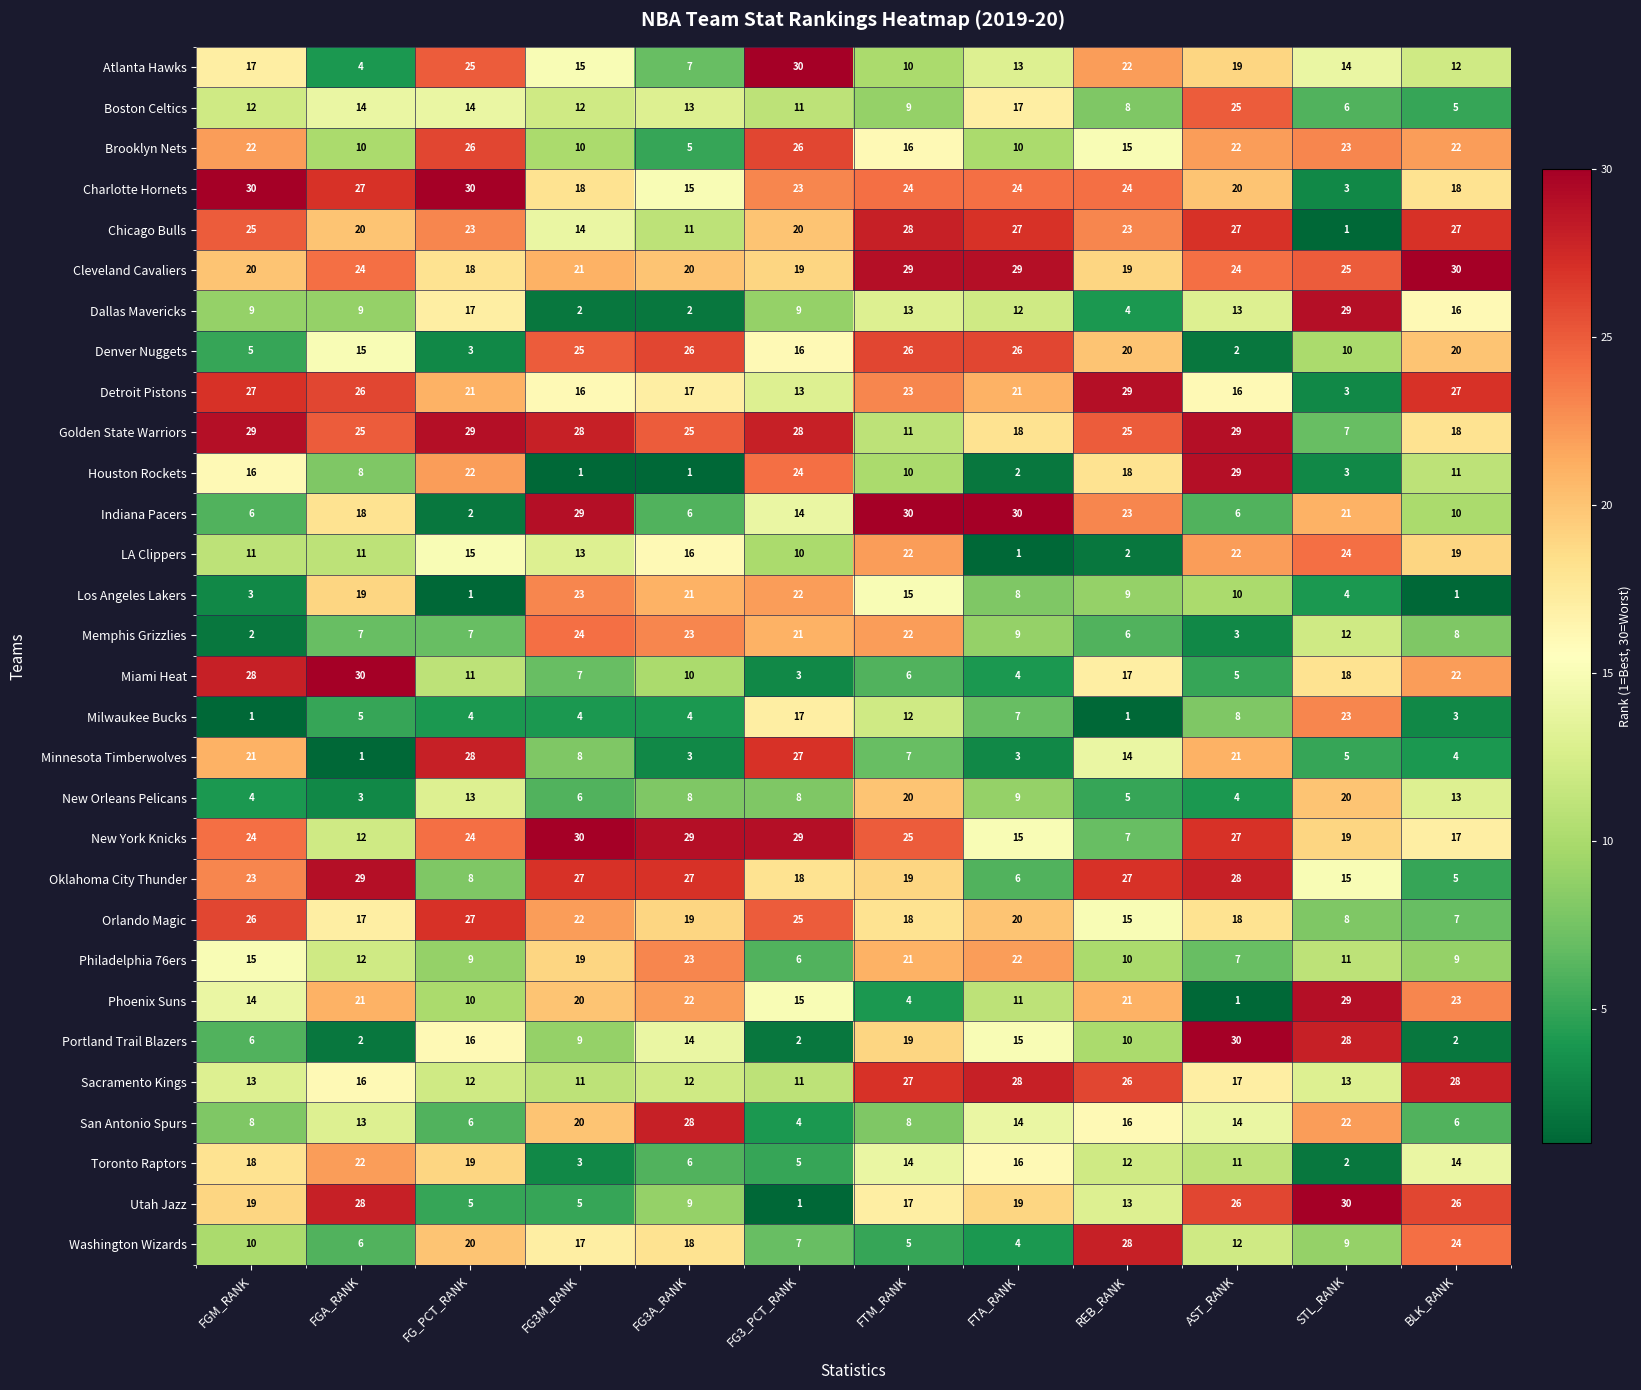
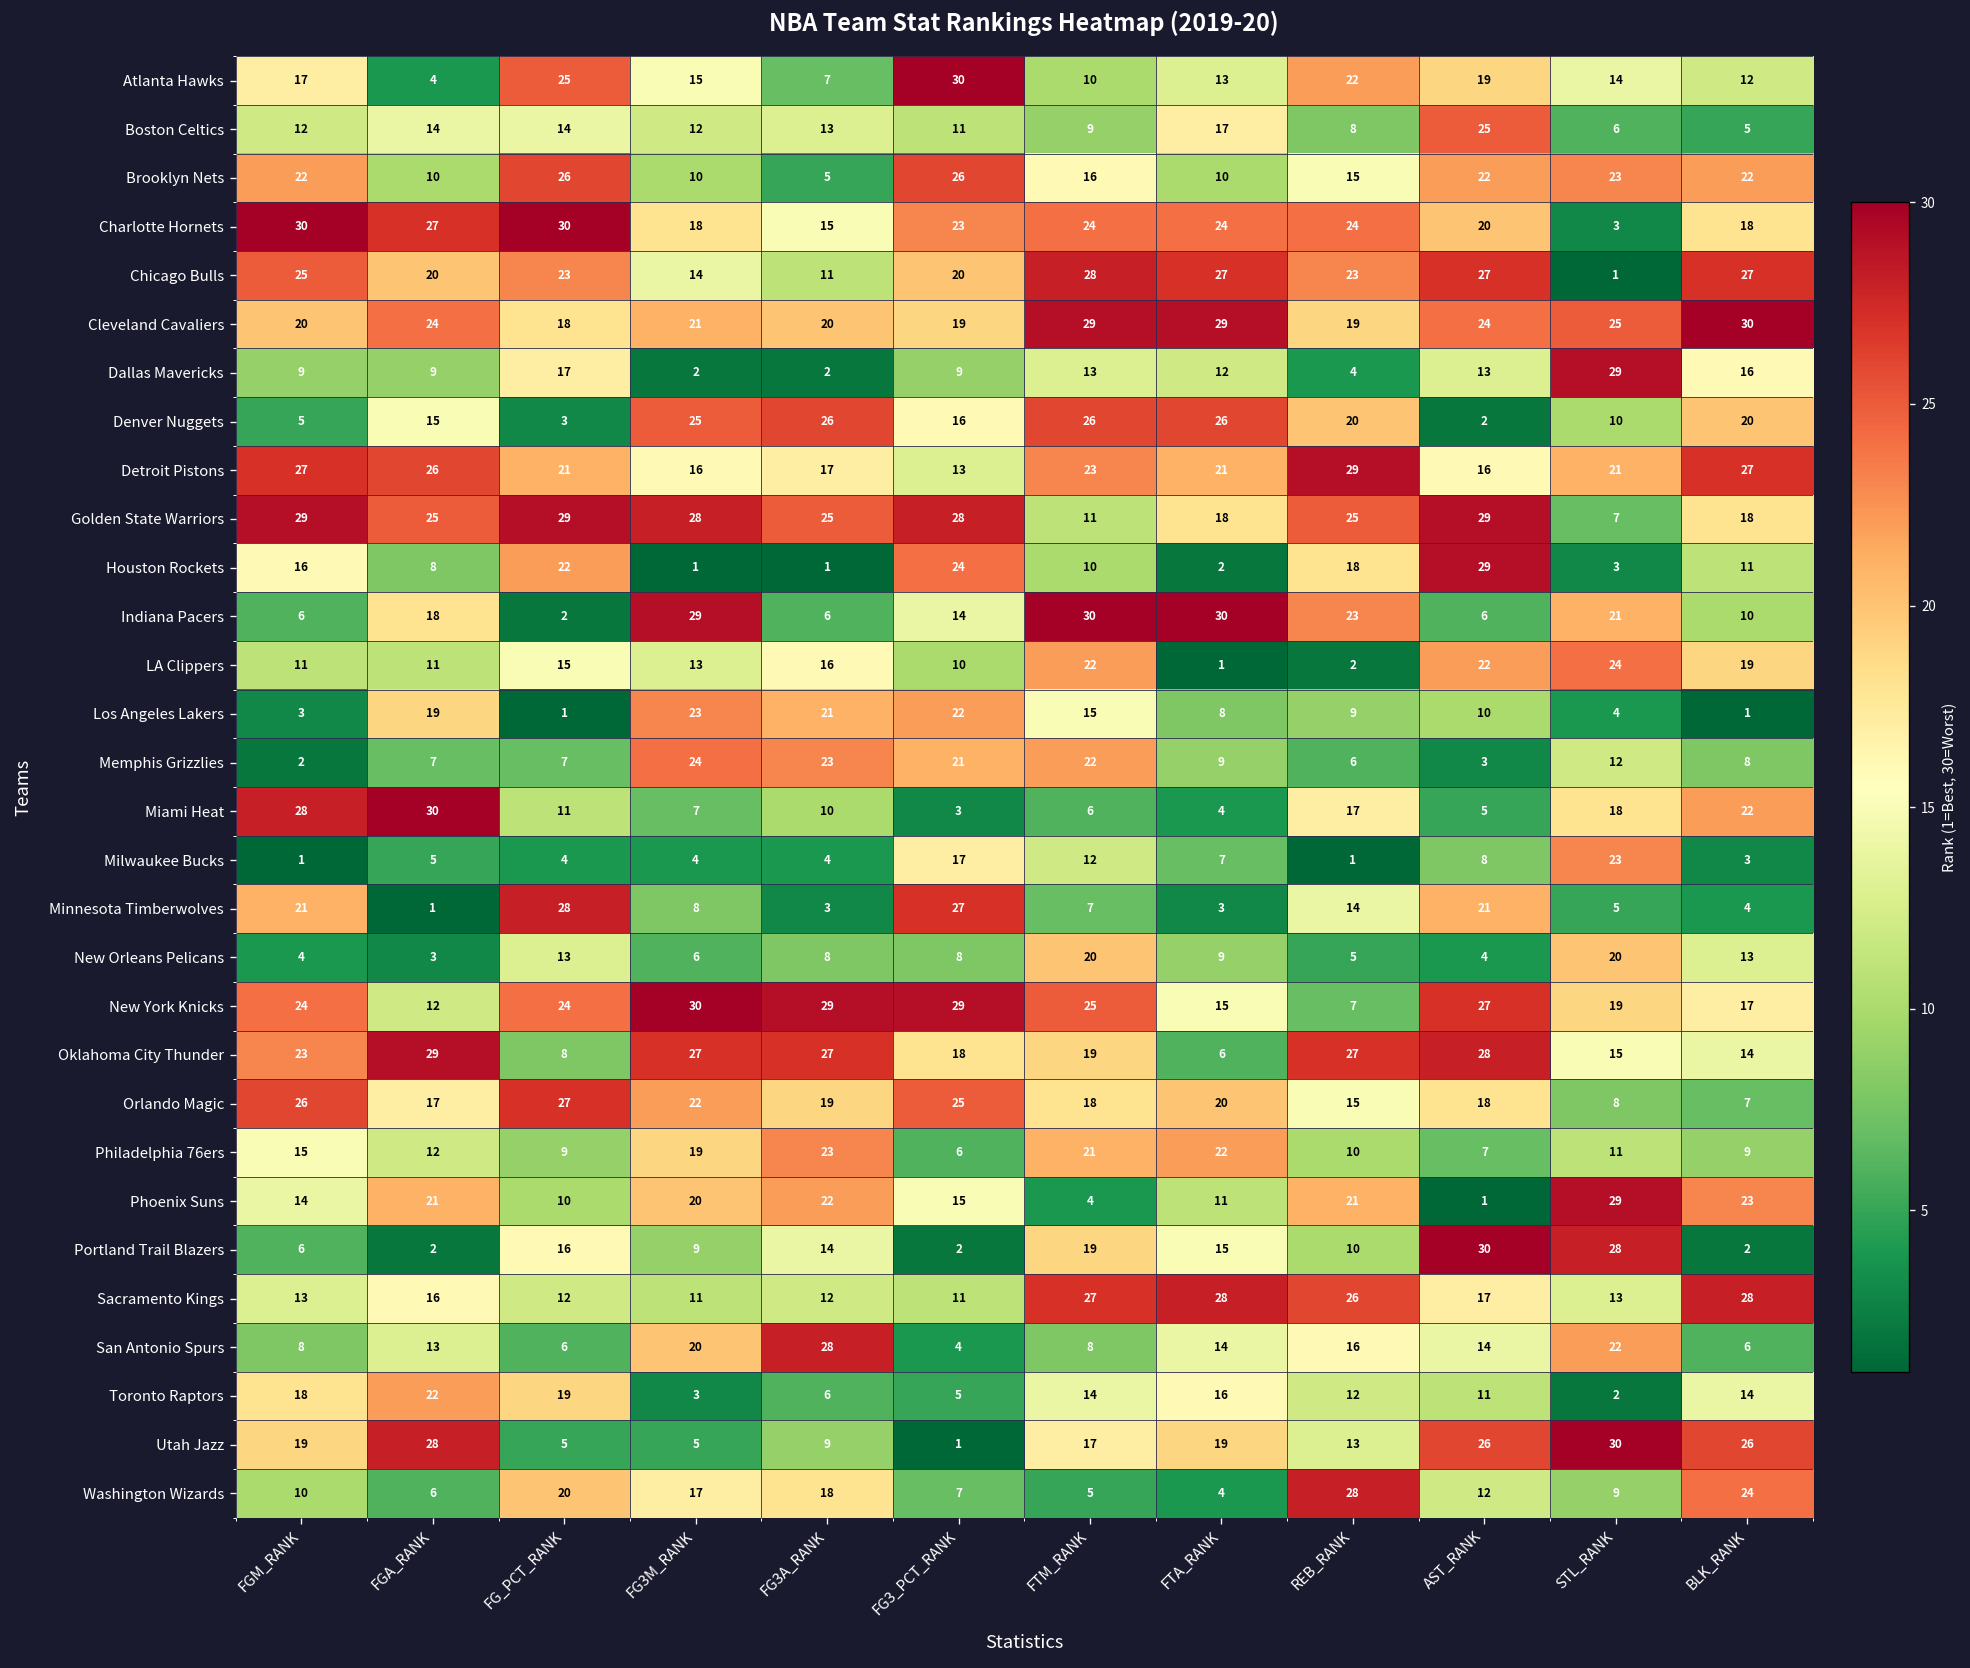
Detroit Pistons, STL_RANK: 3 -> 21
Oklahoma City Thunder, BLK_RANK: 5 -> 14
